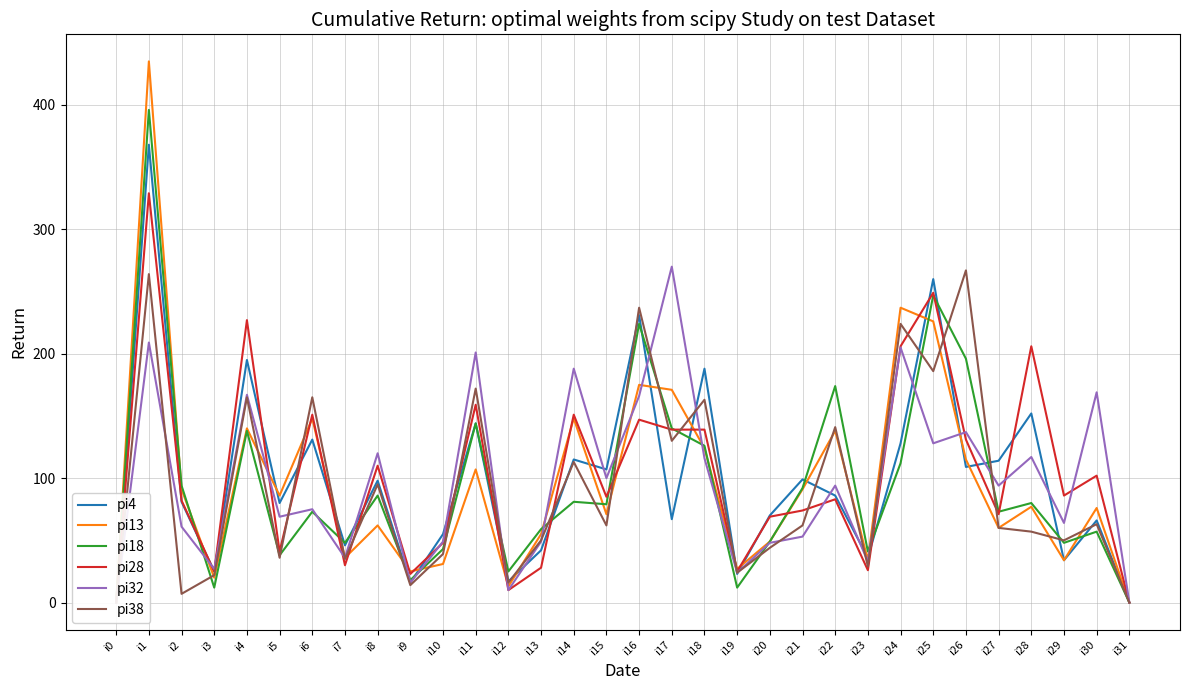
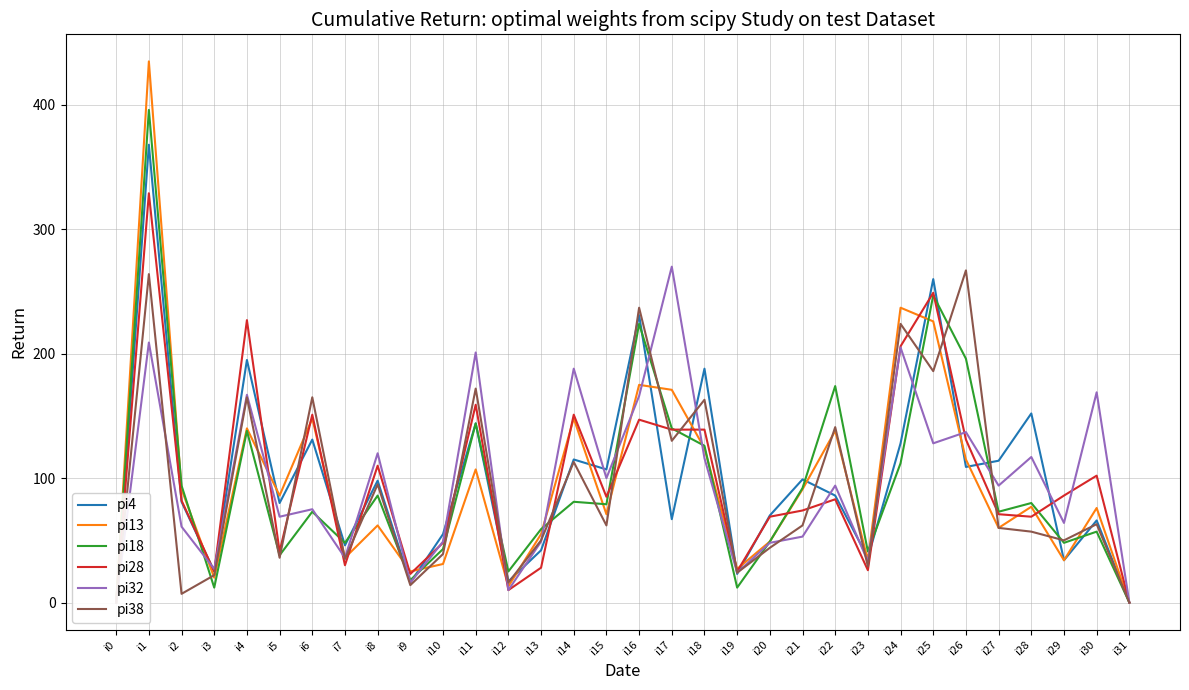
pi28, i28: 206 -> 69
